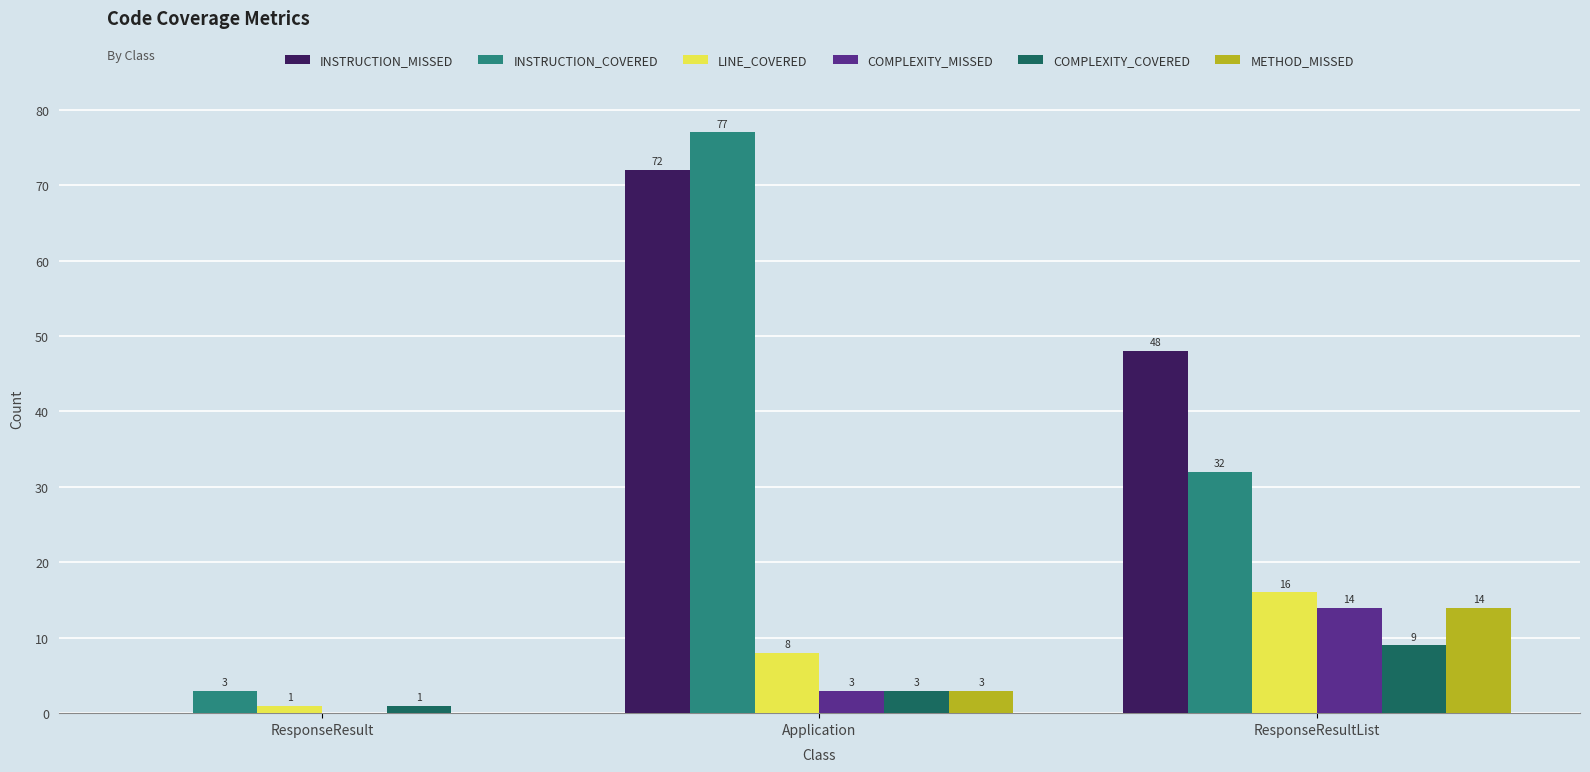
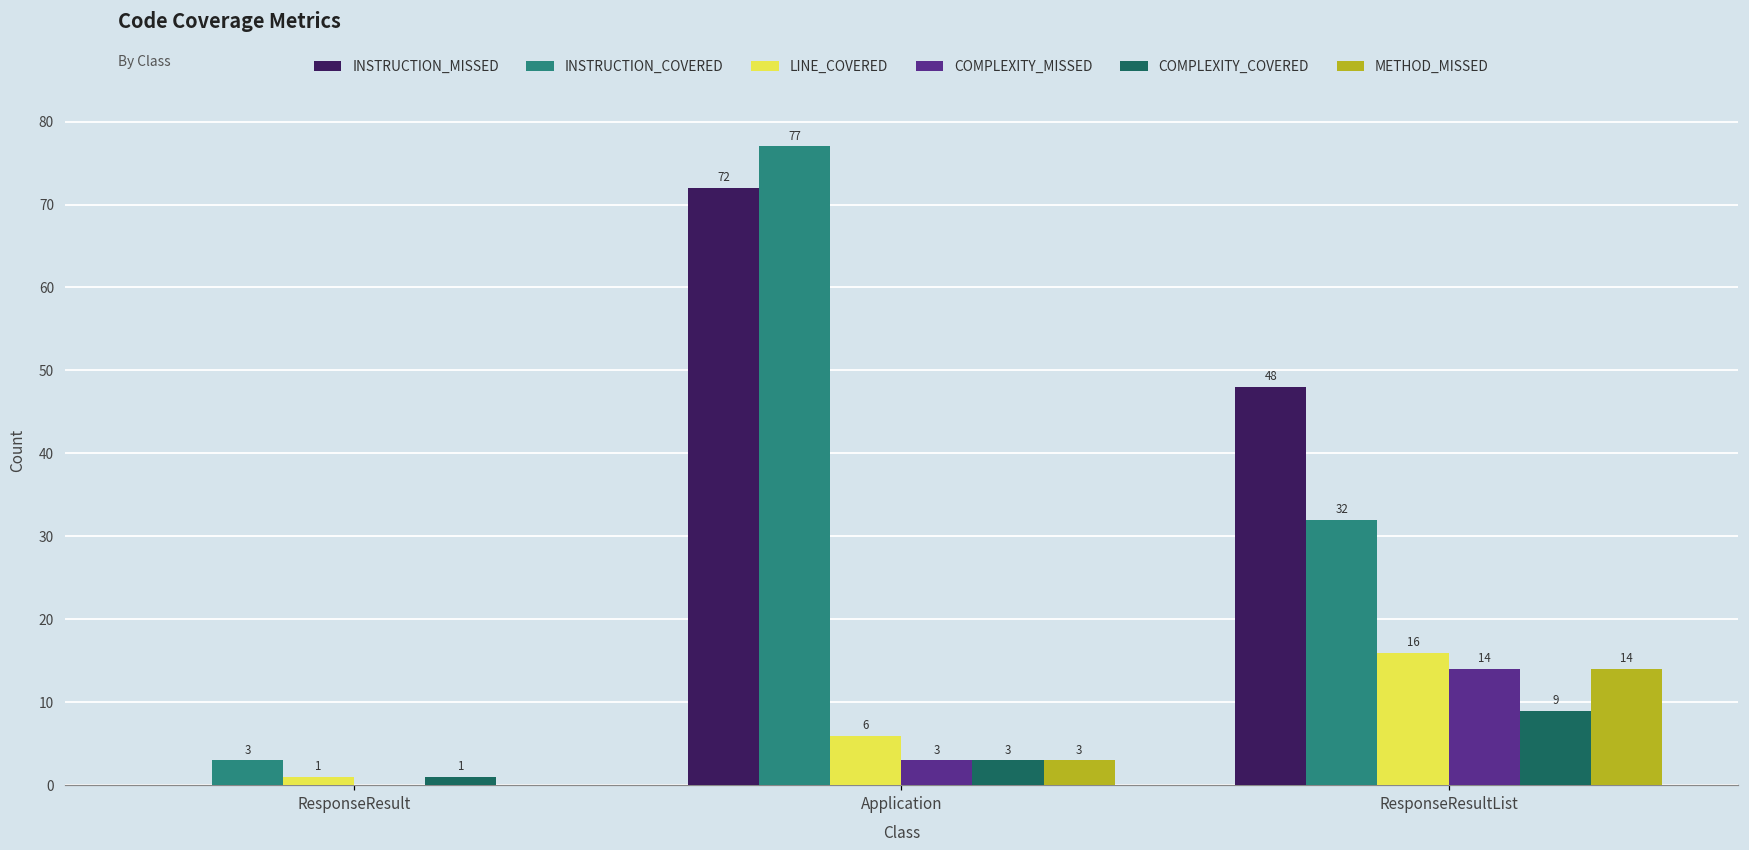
LINE_COVERED, Application: 8 -> 6
